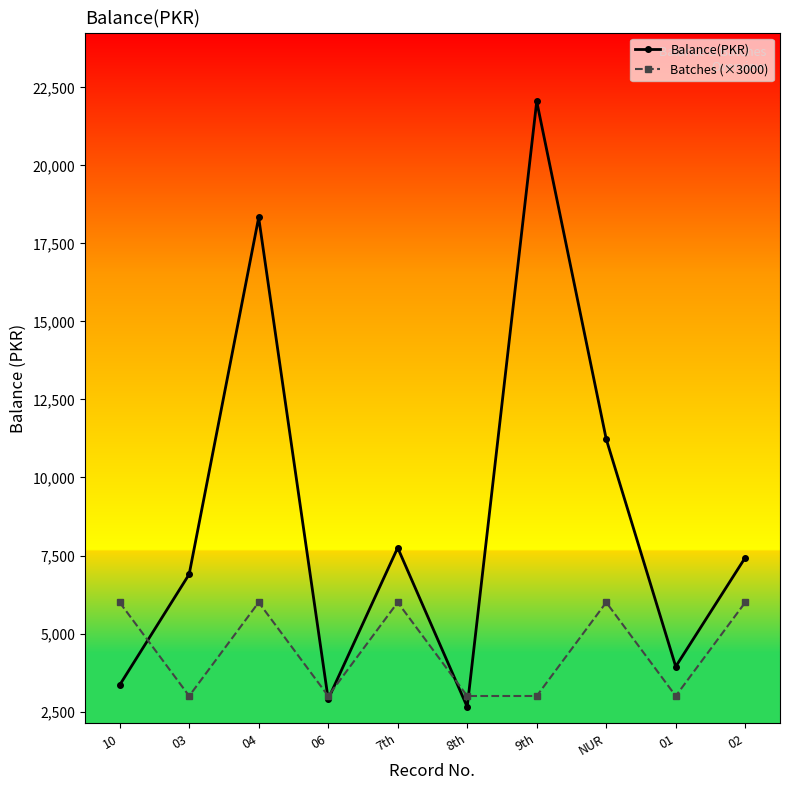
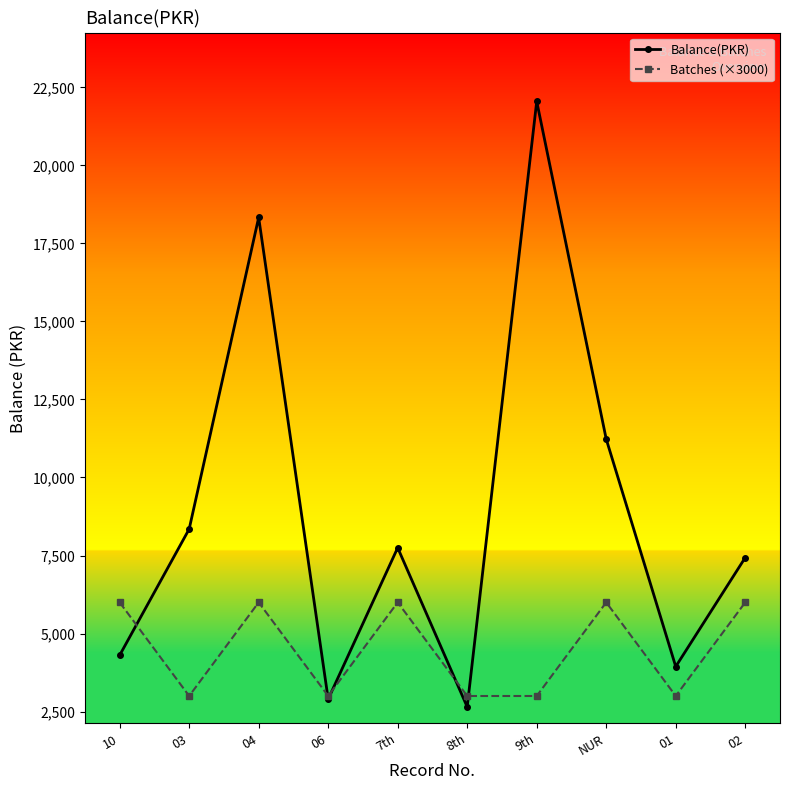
Balance(PKR), 10: 3,400 -> 4,300
Balance(PKR), 03: 6,900 -> 8,300
